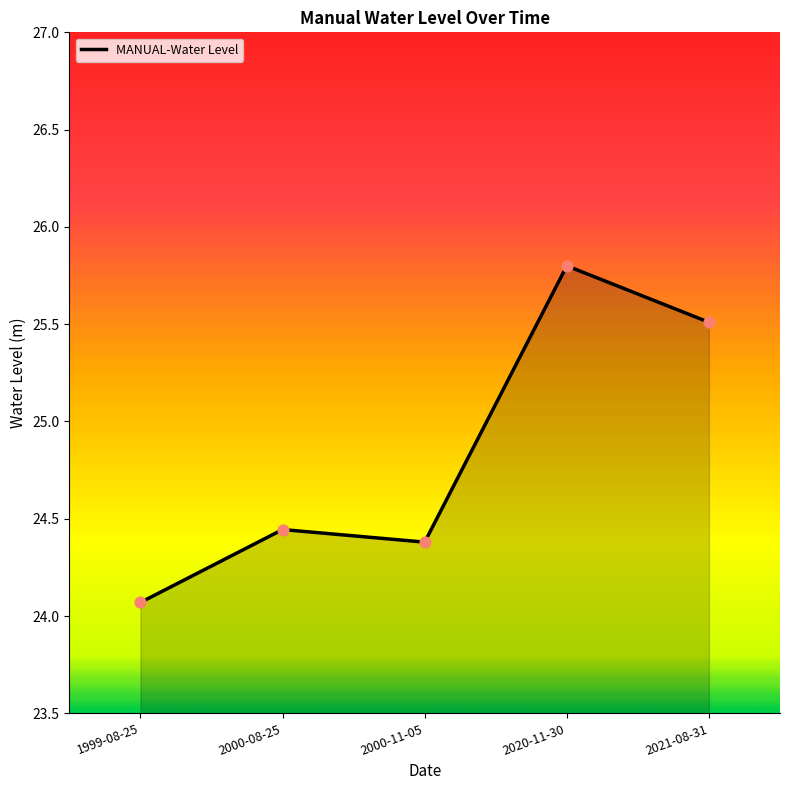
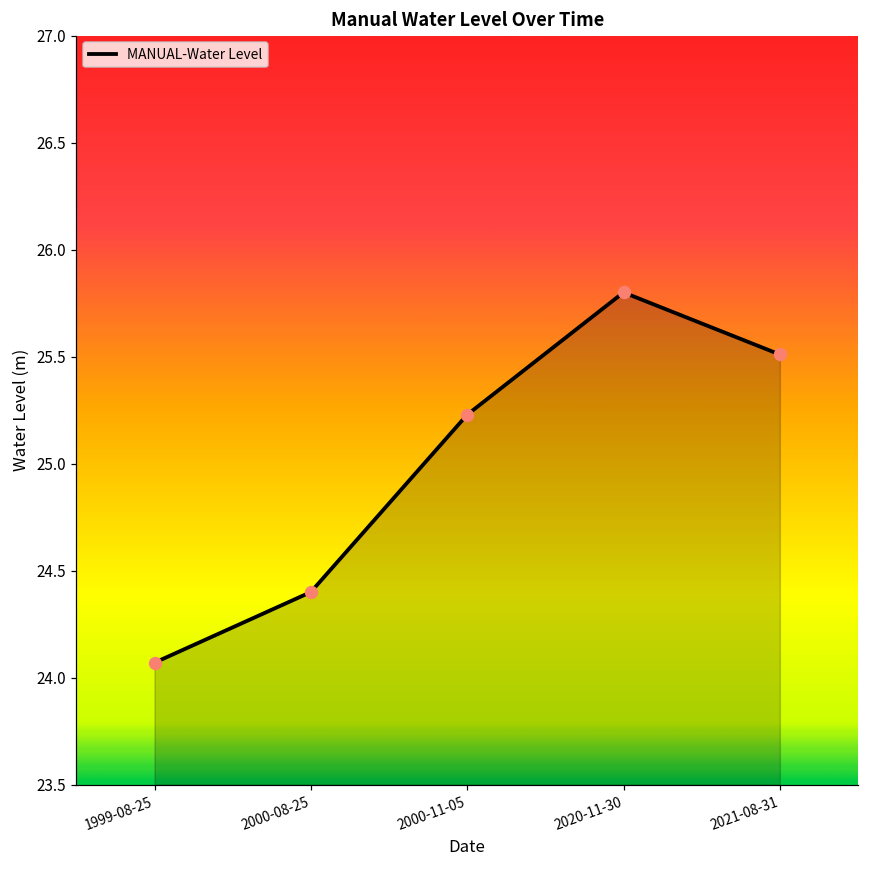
2000-08-25: 24.44 -> 24.40
2000-11-05: 24.38 -> 25.23
